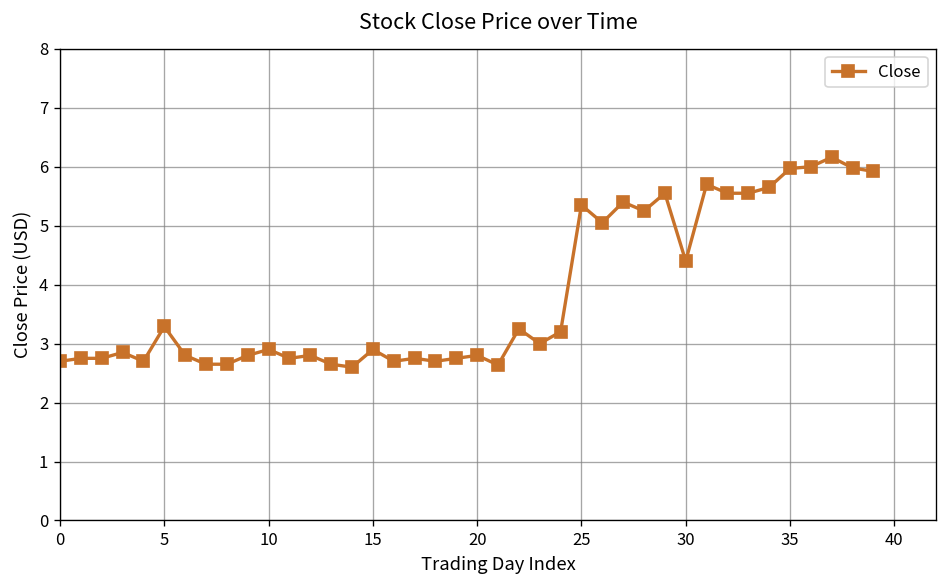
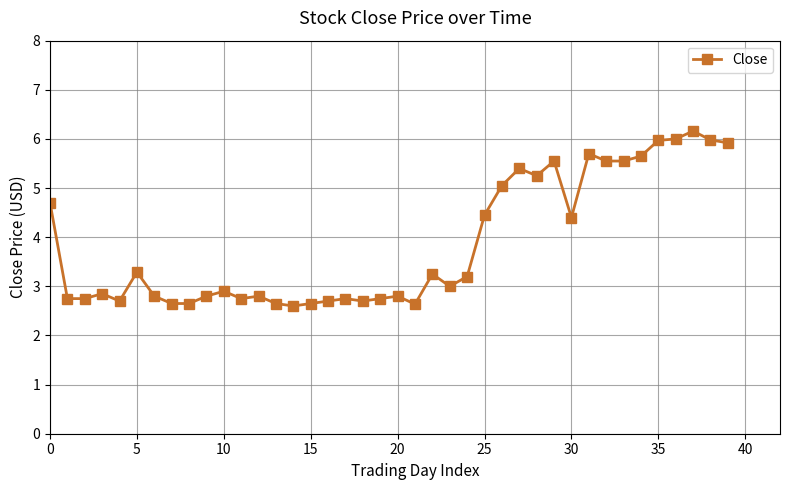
0: 2.7 -> 4.7
15: 2.9 -> 2.7
25: 5.4 -> 4.5
